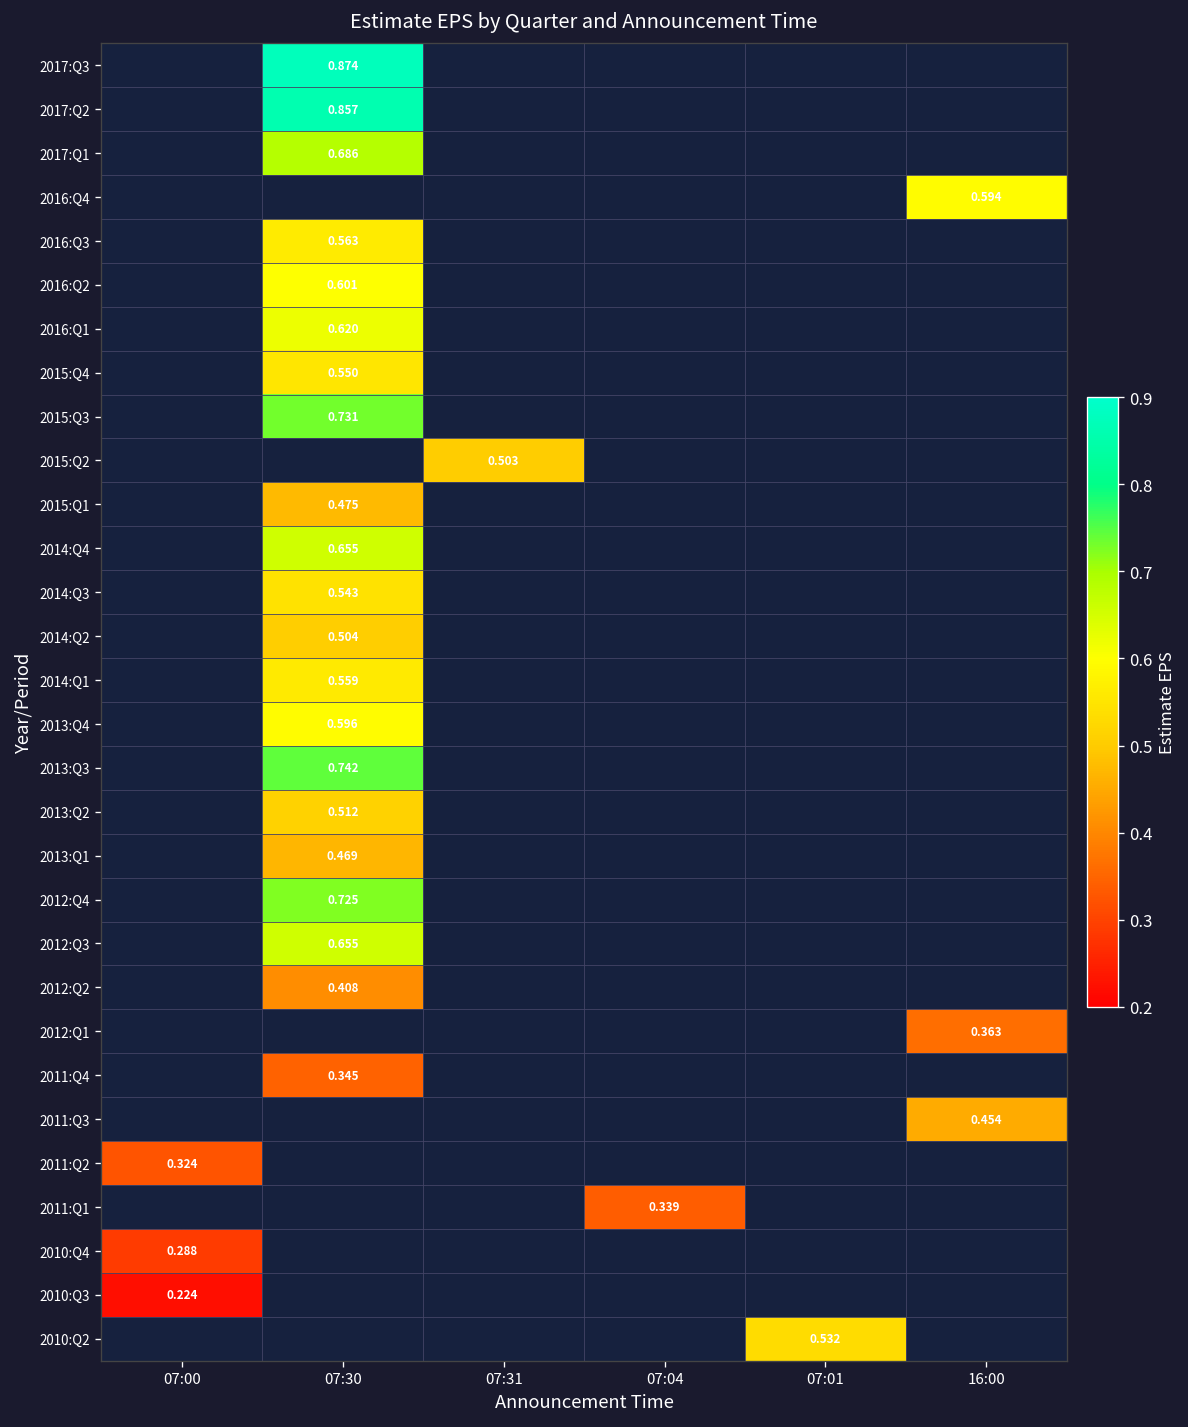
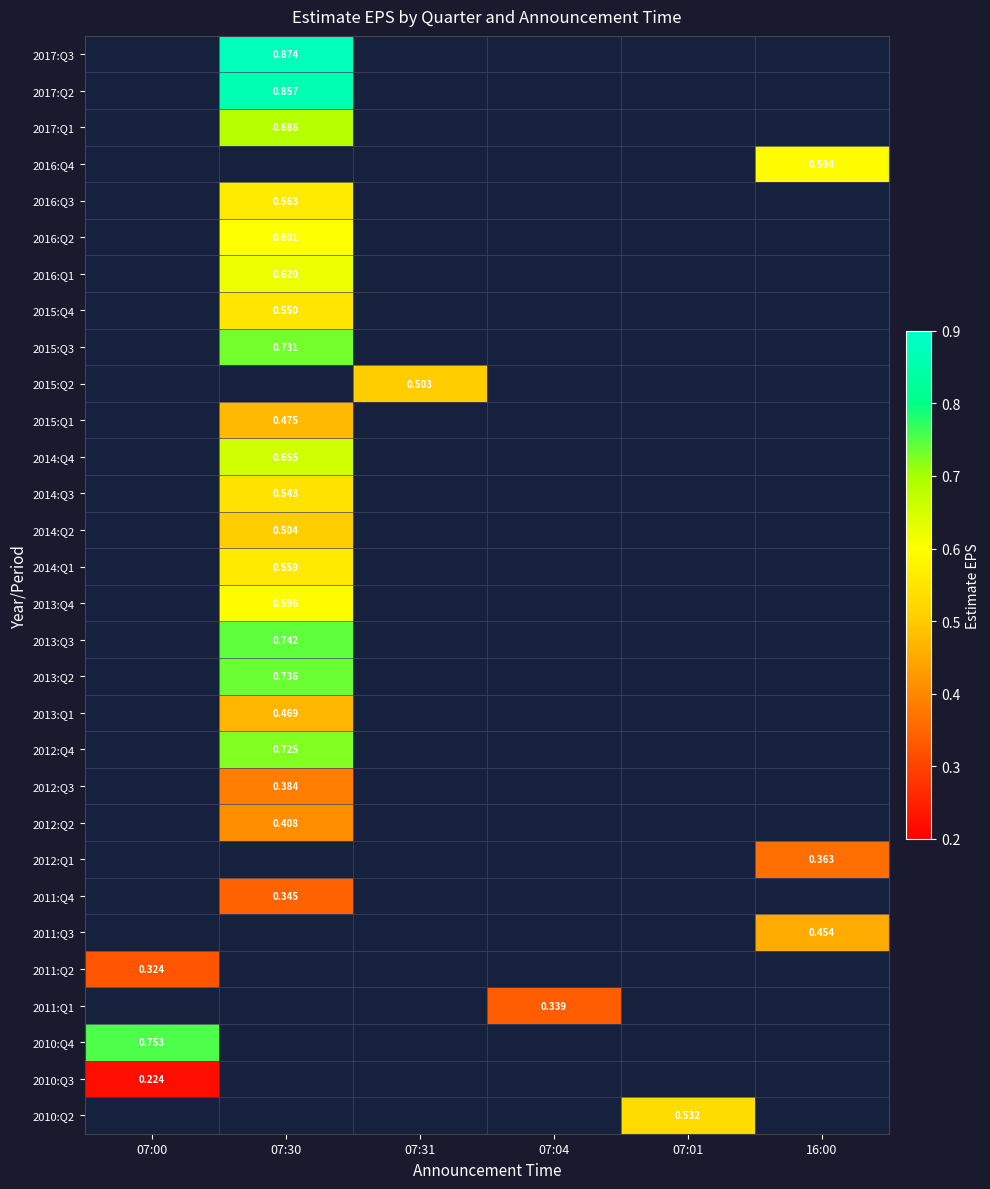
2013:Q2, 07:30: 0.512 -> 0.736
2012:Q3, 07:30: 0.655 -> 0.384
2010:Q4, 07:00: 0.288 -> 0.753
